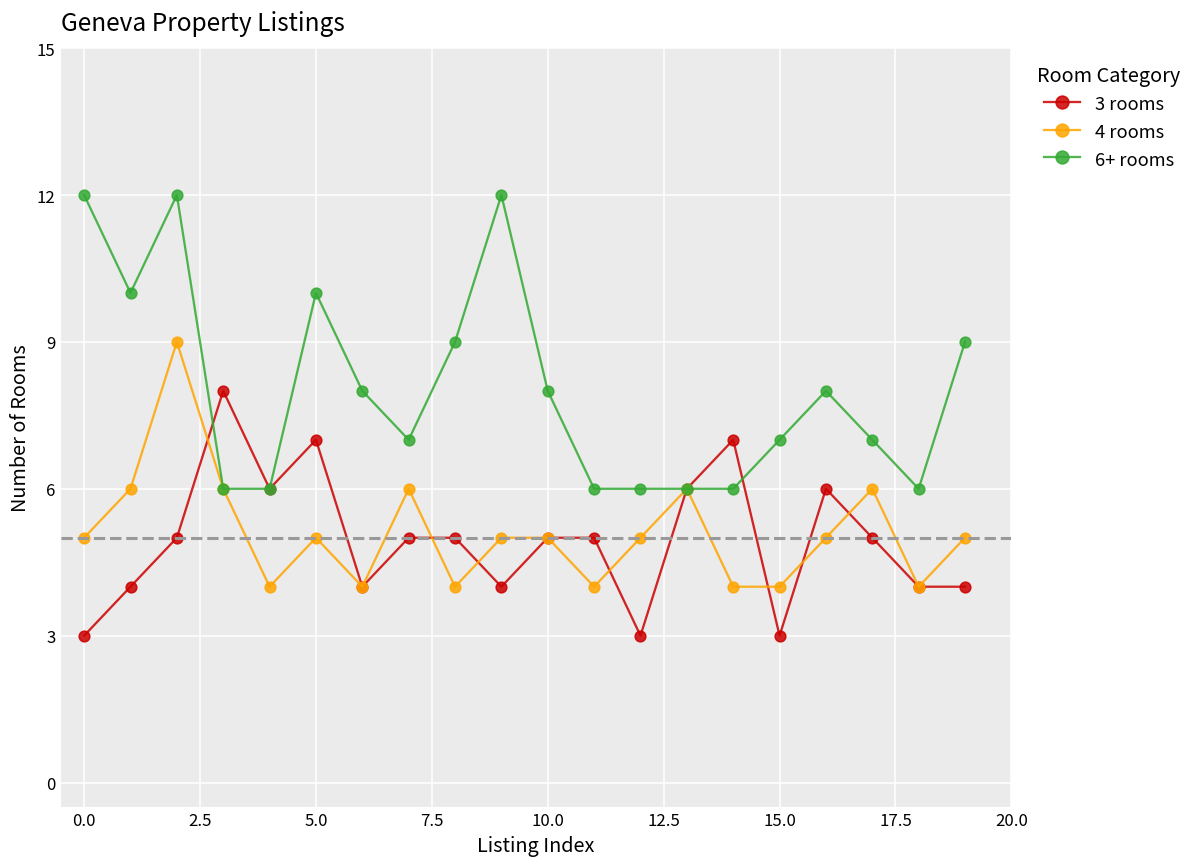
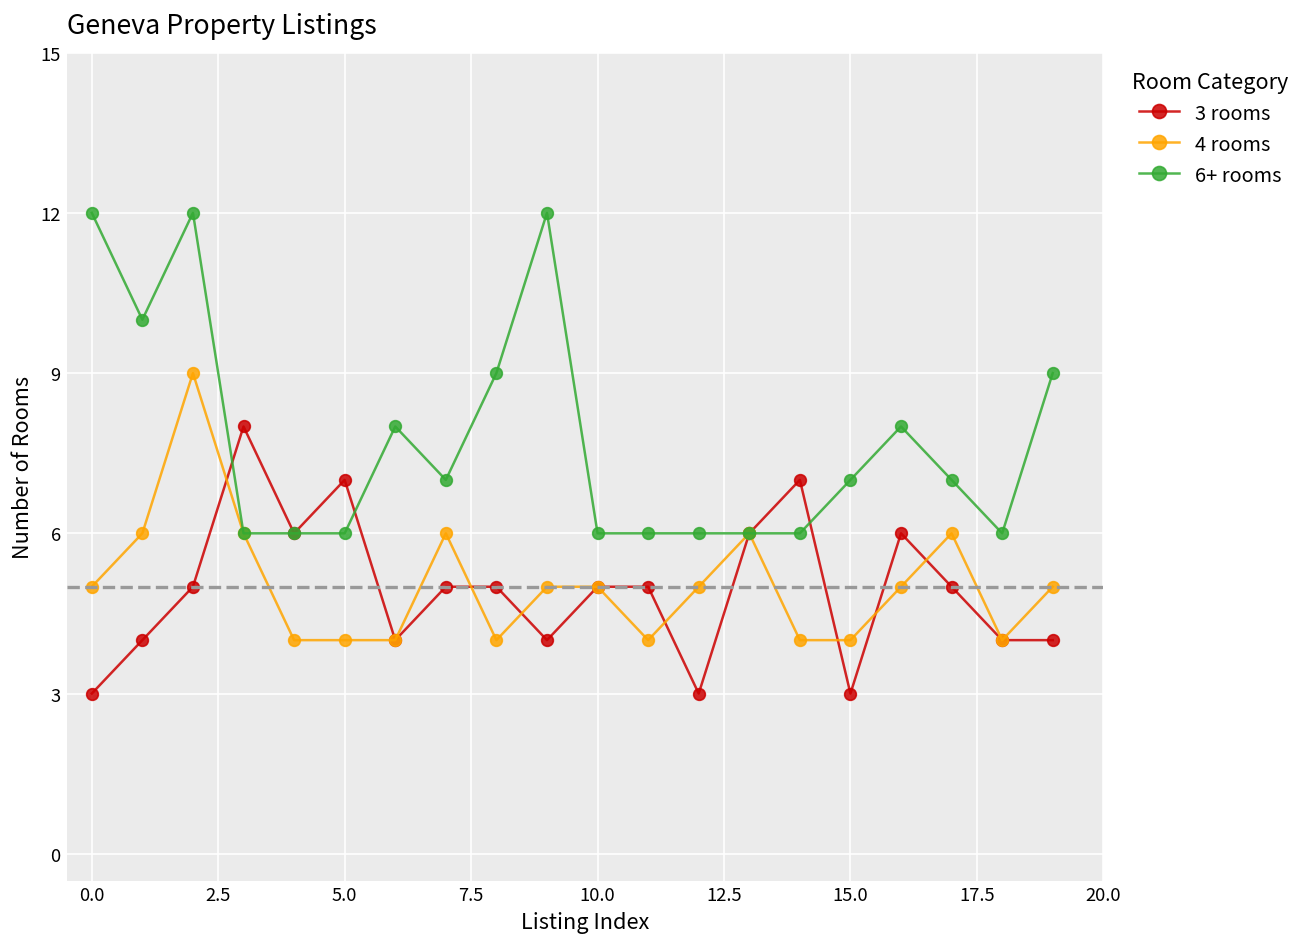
4 rooms, 5.0: 5 -> 4
6+ rooms, 5.0: 10 -> 6
6+ rooms, 10.0: 8 -> 6
